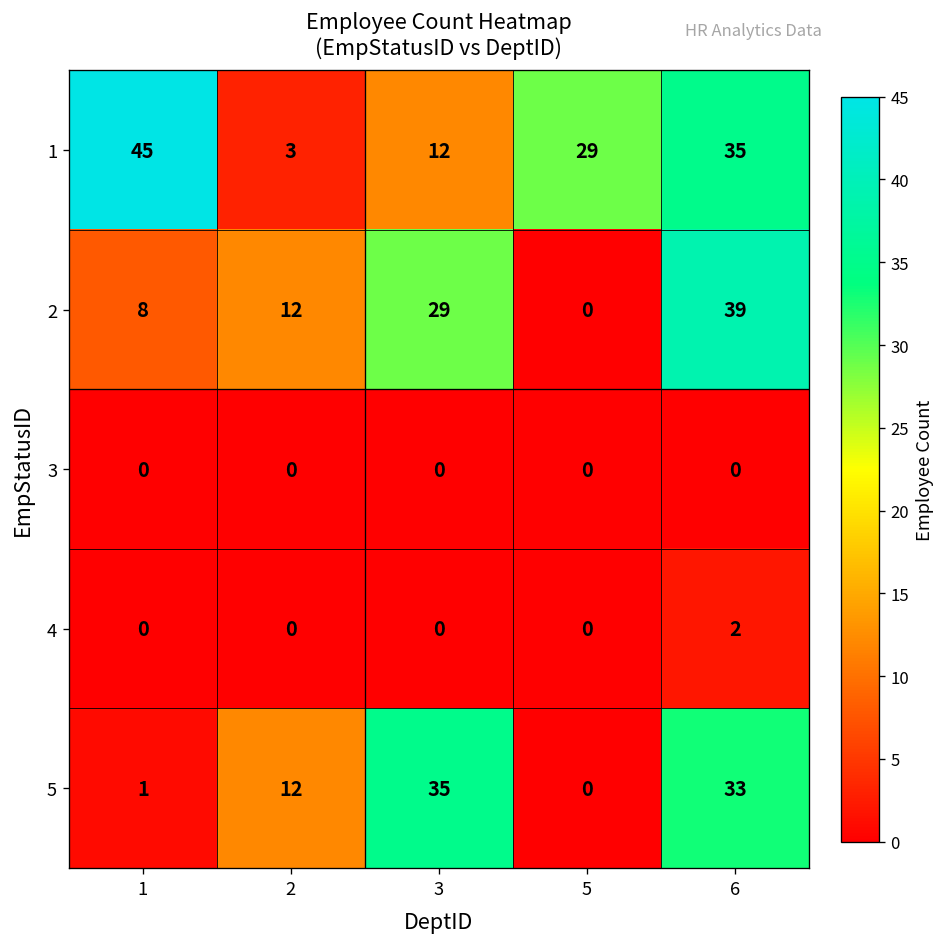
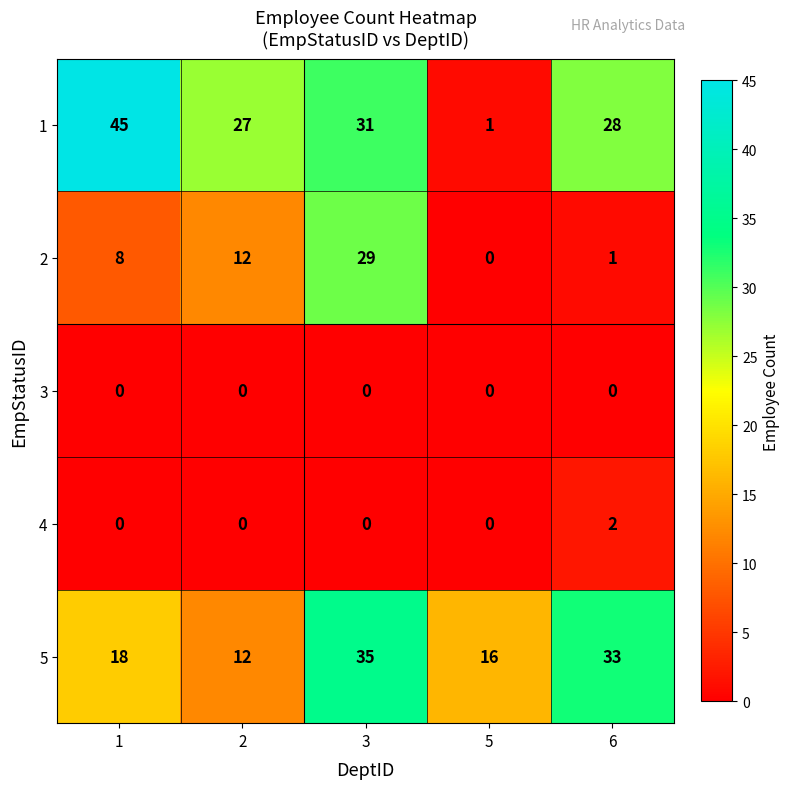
1, 2: 3 -> 27
1, 3: 12 -> 31
1, 5: 29 -> 1
1, 6: 35 -> 28
2, 6: 39 -> 1
5, 1: 1 -> 18
5, 5: 0 -> 16
